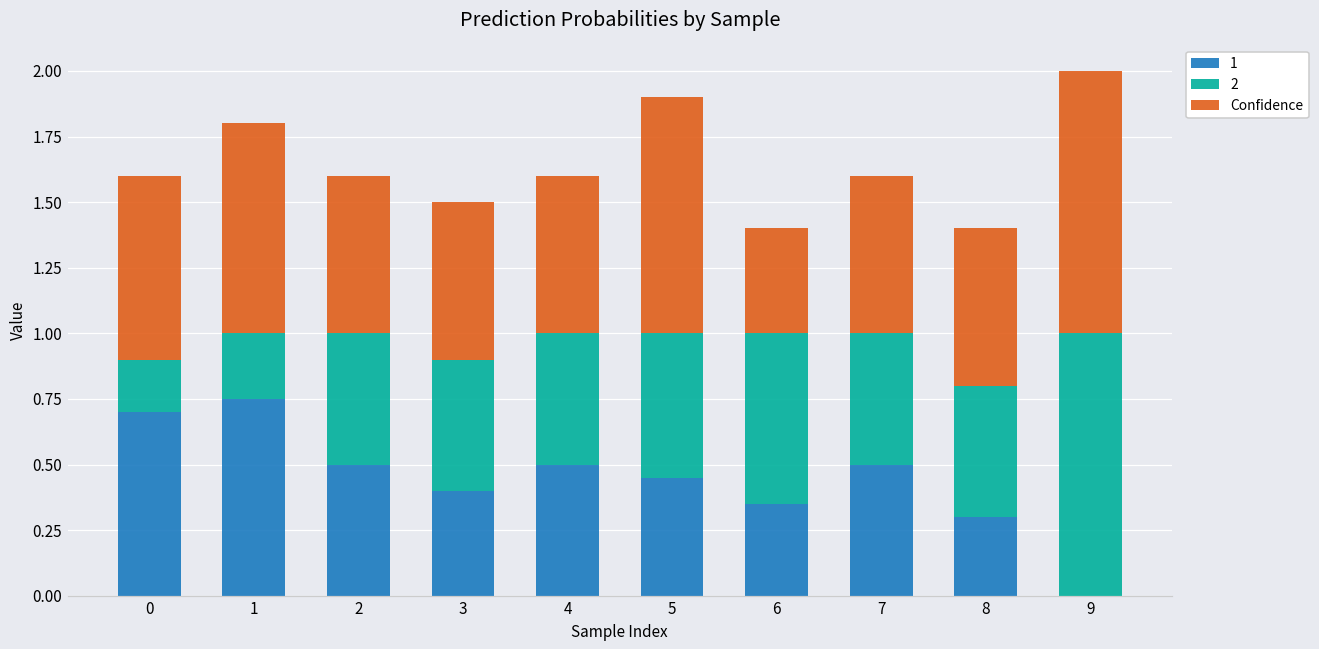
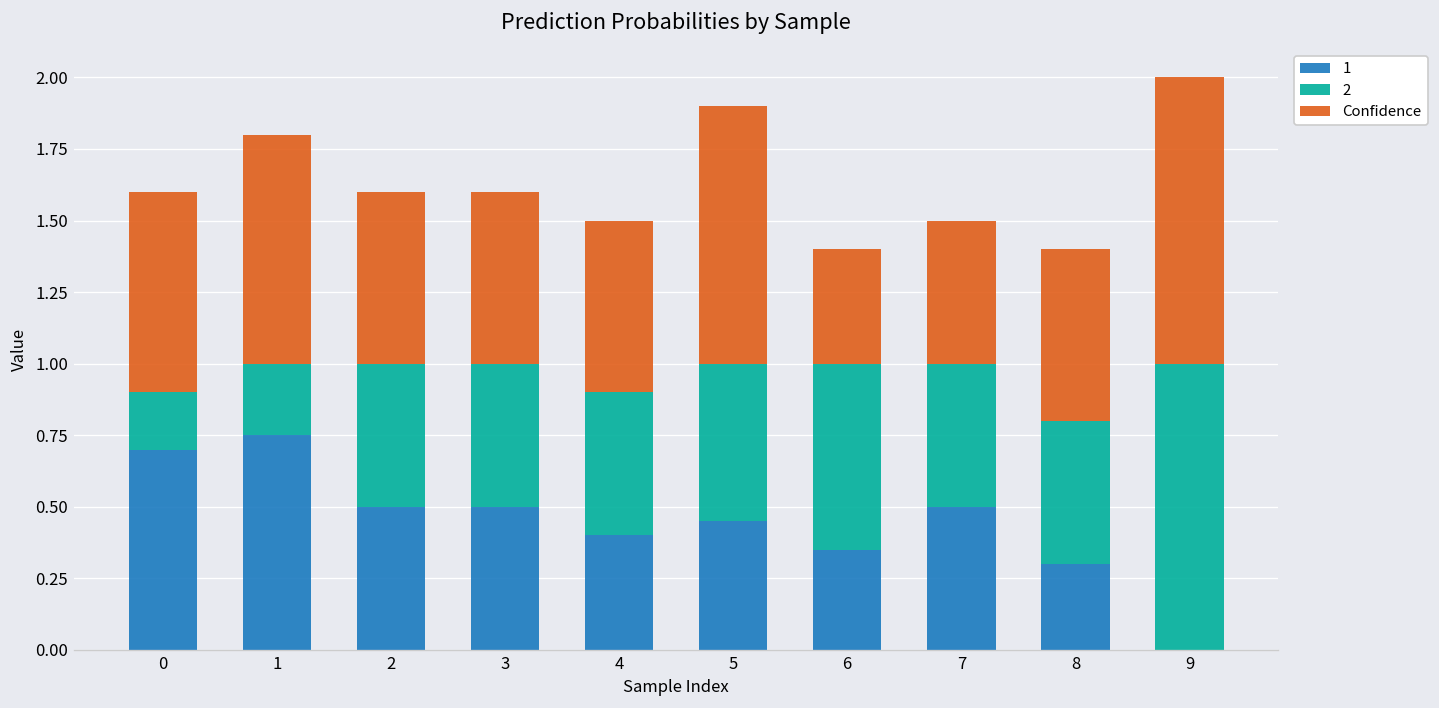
1, 3: 0.4 -> 0.5
1, 4: 0.5 -> 0.4
Confidence, 7: 0.6 -> 0.5
